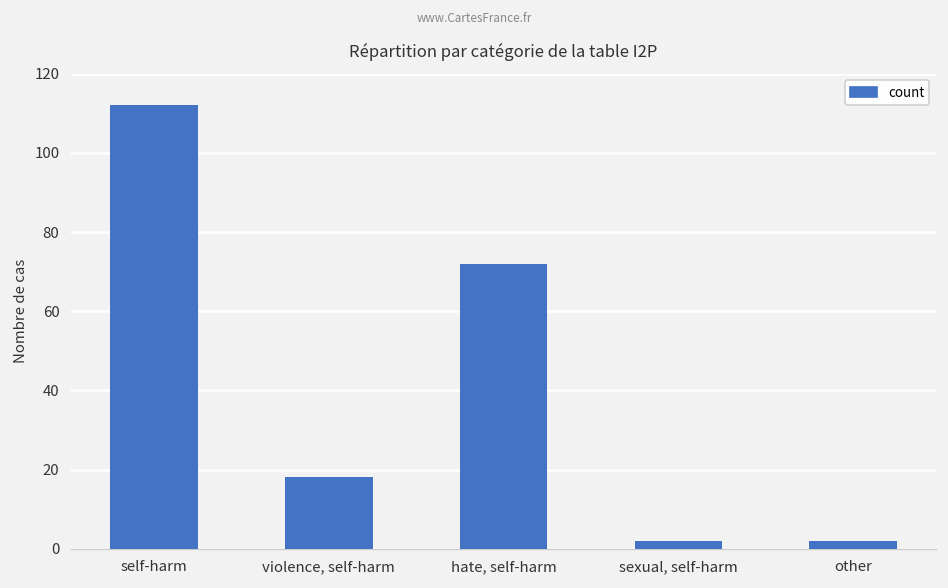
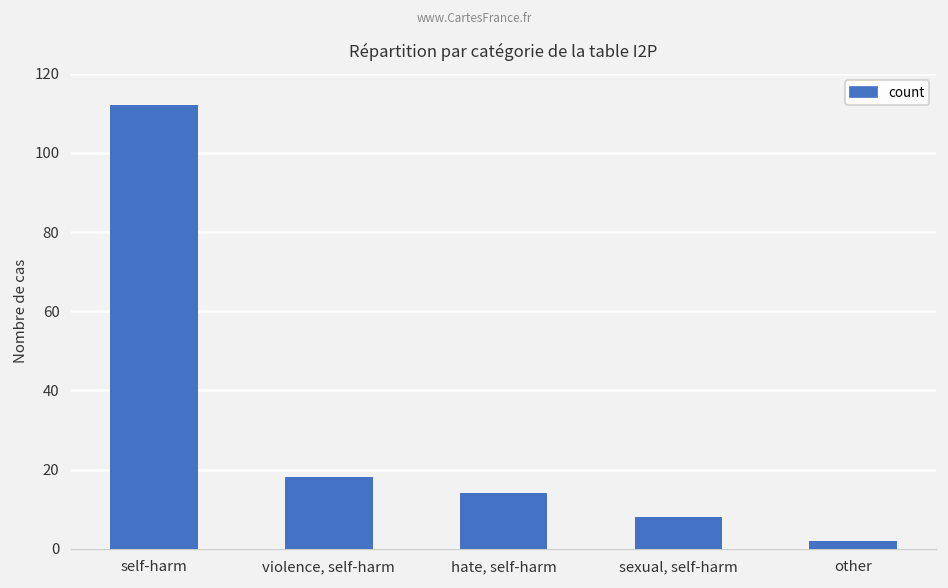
hate, self-harm: 72 -> 14
sexual, self-harm: 2 -> 8
